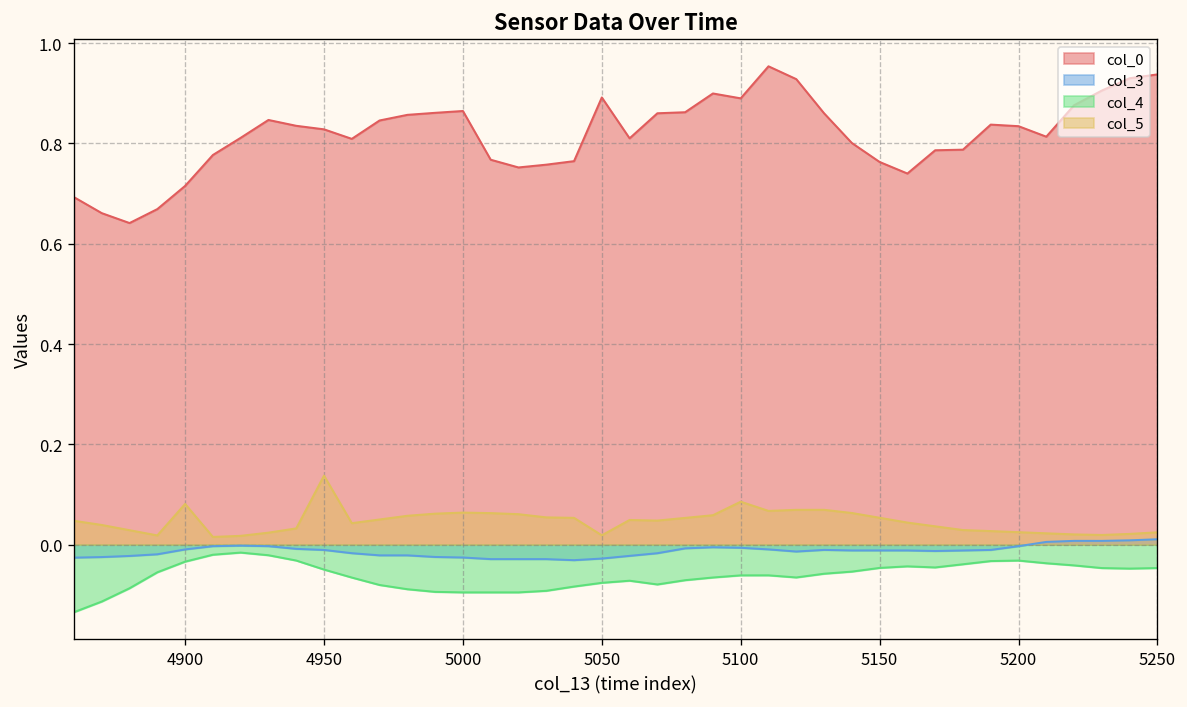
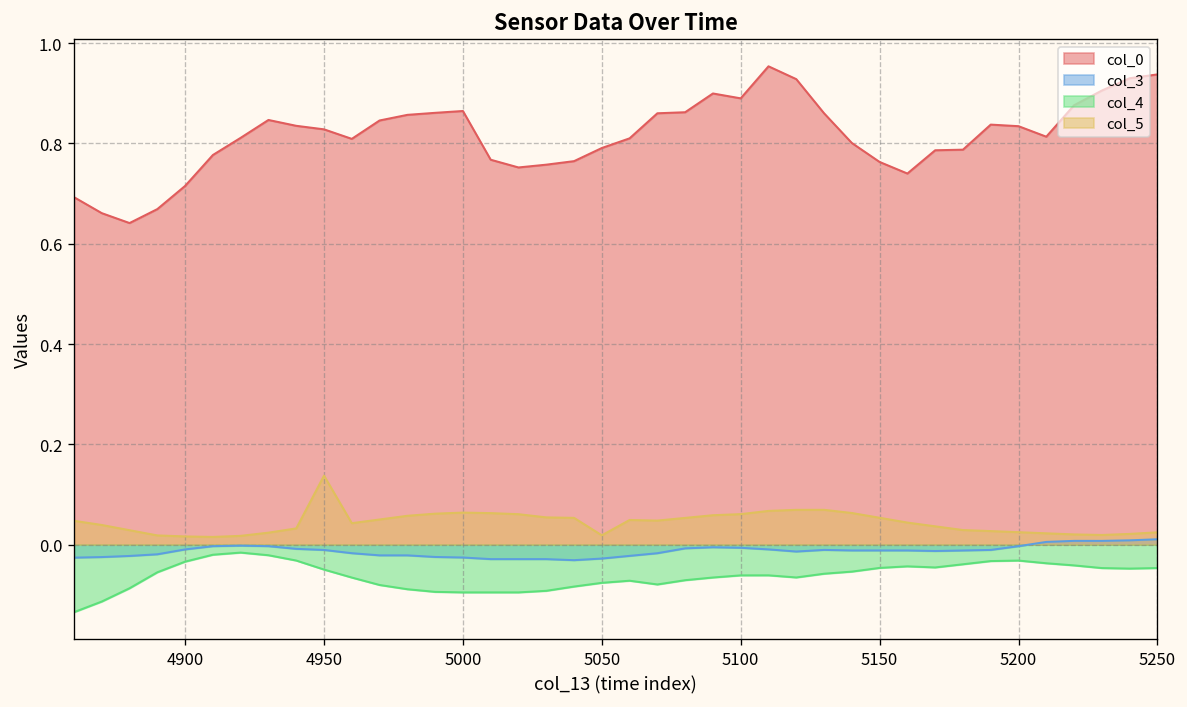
col_5, 4900: 0.08 -> 0.02
col_0, 5050: 0.89 -> 0.79
col_5, 5100: 0.09 -> 0.06
